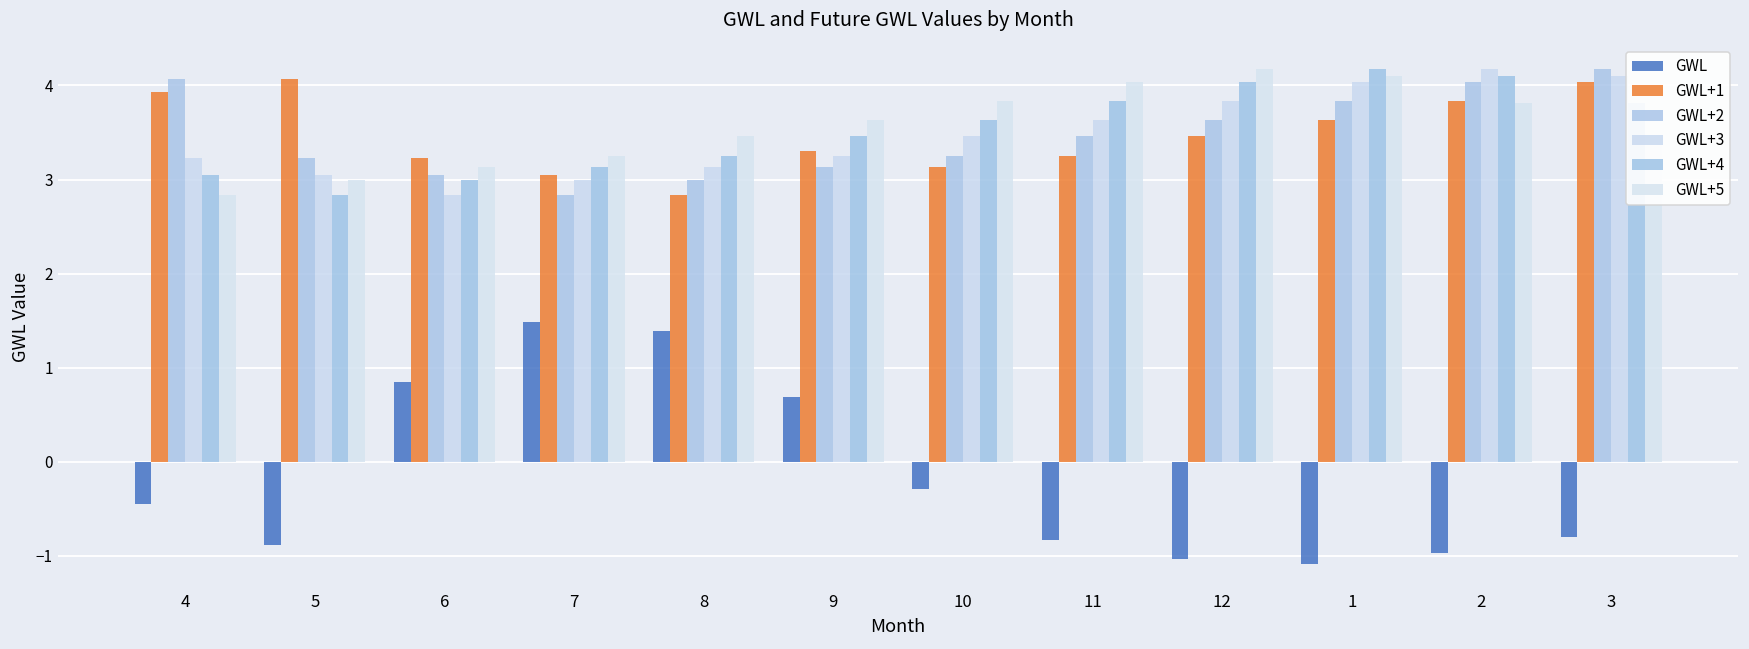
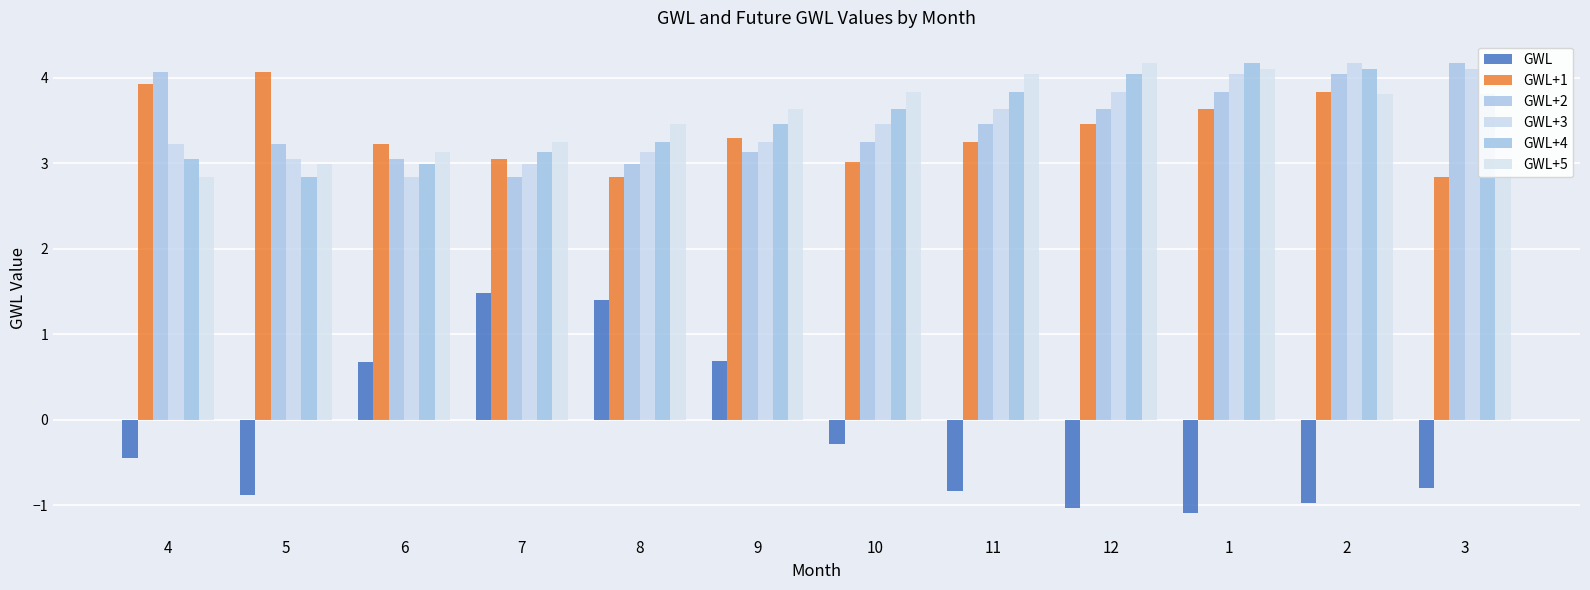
GWL, 6: 0.8 -> 0.7
GWL+1, 10: 3.1 -> 3.0
GWL+1, 3: 4.0 -> 2.8
